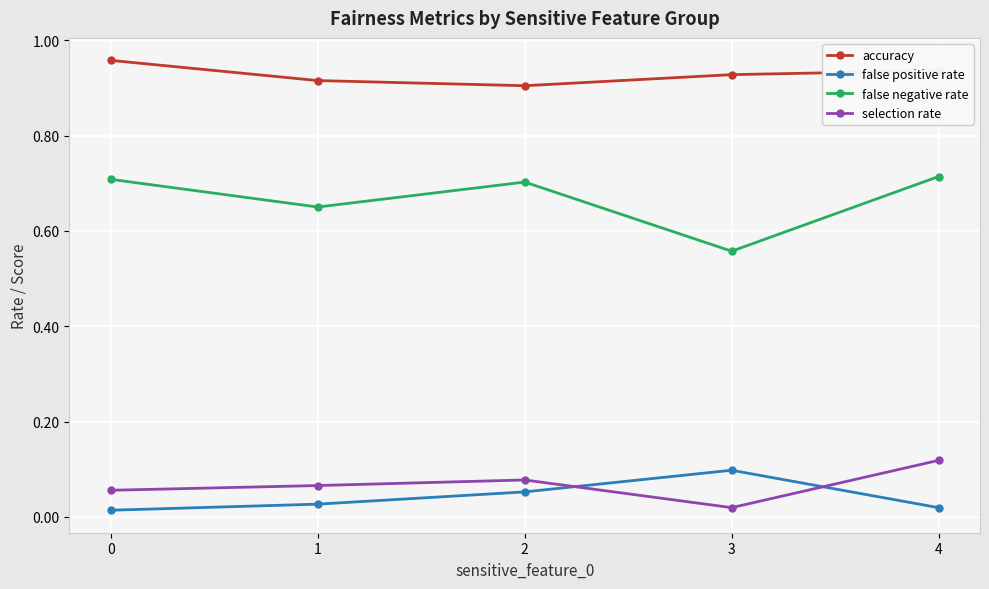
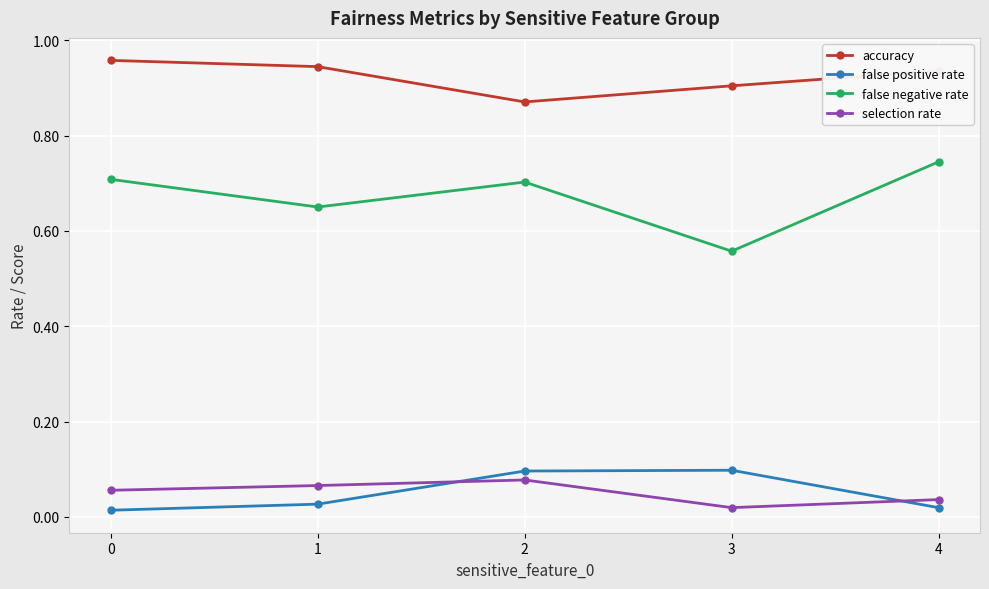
accuracy, 1: 0.92 -> 0.94
accuracy, 2: 0.90 -> 0.87
false positive rate, 2: 0.05 -> 0.10
accuracy, 3: 0.93 -> 0.90
false negative rate, 4: 0.71 -> 0.75
selection rate, 4: 0.12 -> 0.04
